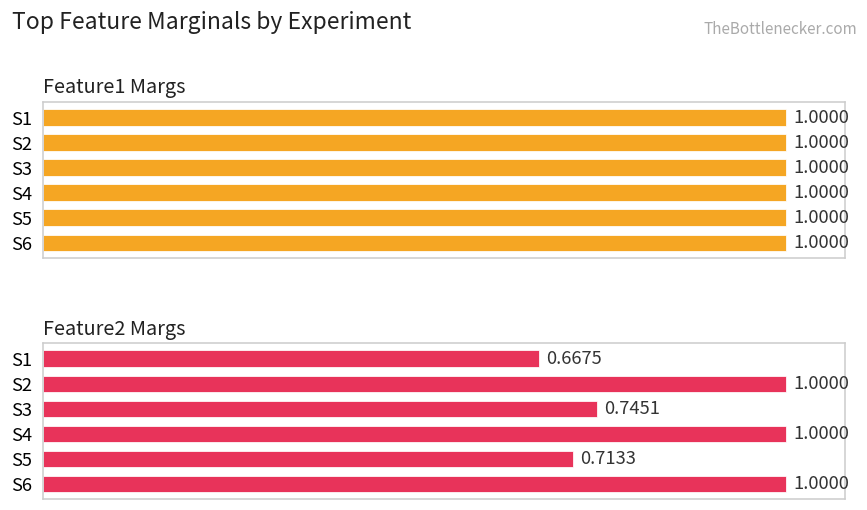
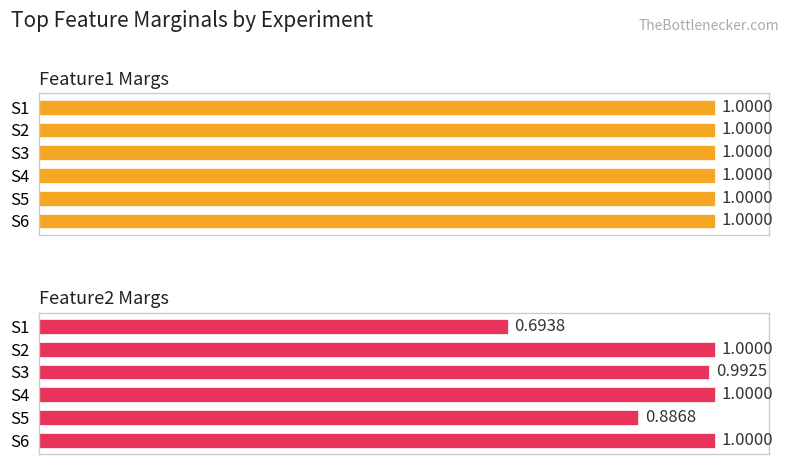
Feature2 Margs, S1: 0.6675 -> 0.6938
Feature2 Margs, S3: 0.7451 -> 0.9925
Feature2 Margs, S5: 0.7133 -> 0.8868
